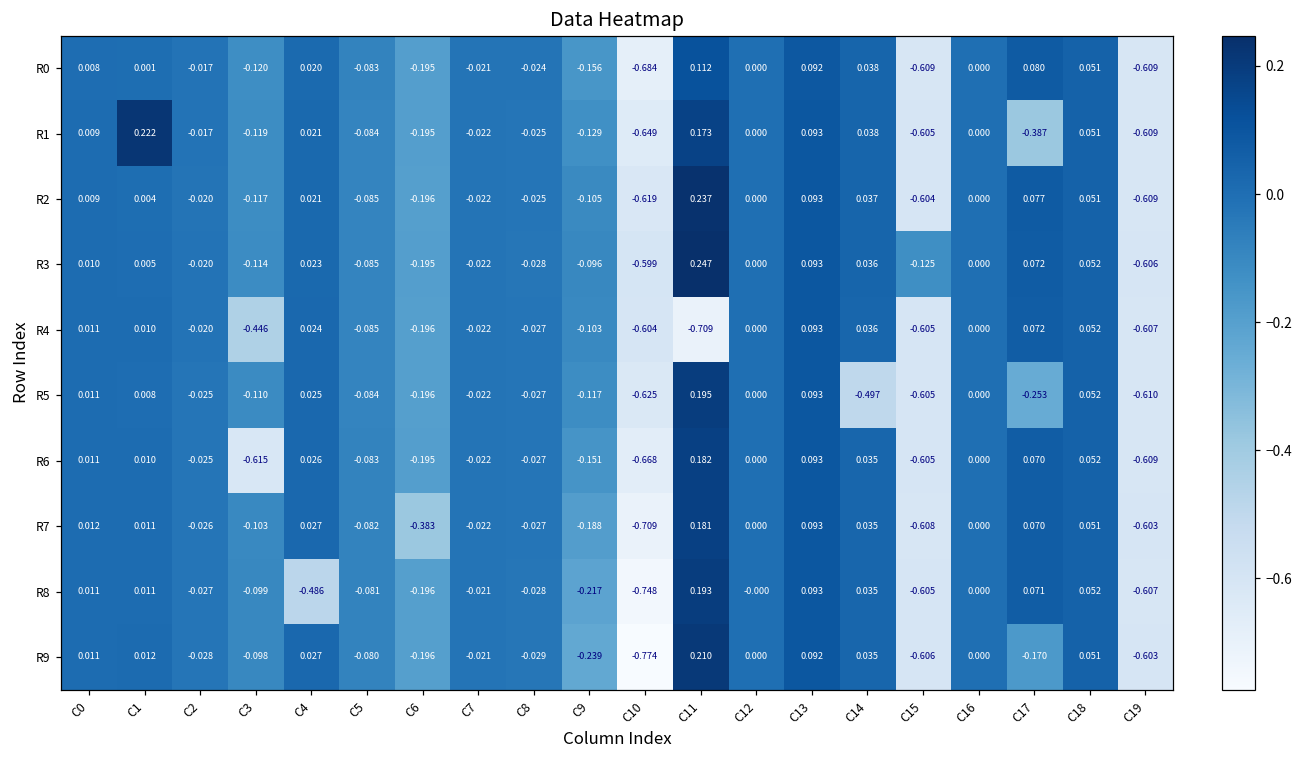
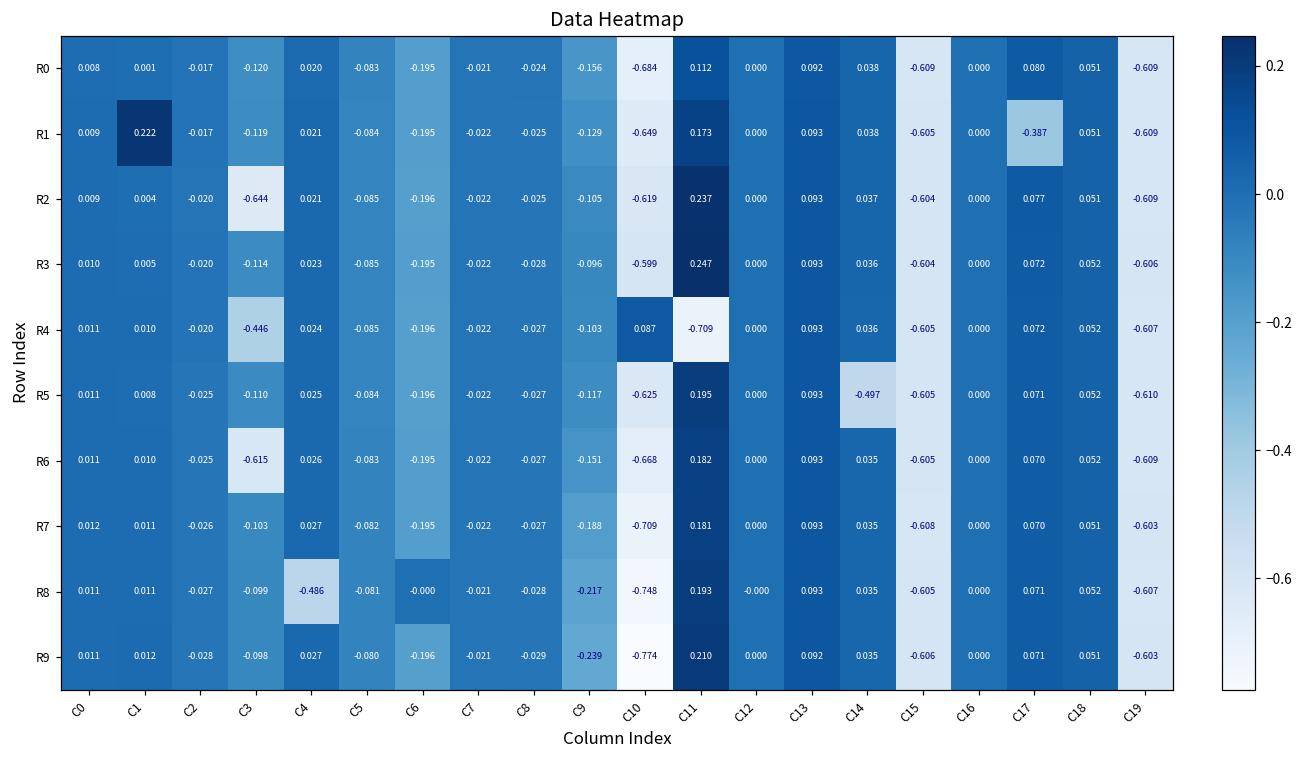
R2, C3: -0.117 -> -0.644
R3, C15: -0.125 -> -0.604
R4, C10: -0.604 -> 0.087
R5, C17: -0.253 -> 0.071
R7, C6: -0.383 -> -0.195
R8, C6: -0.196 -> -0.000
R9, C17: -0.170 -> 0.071
